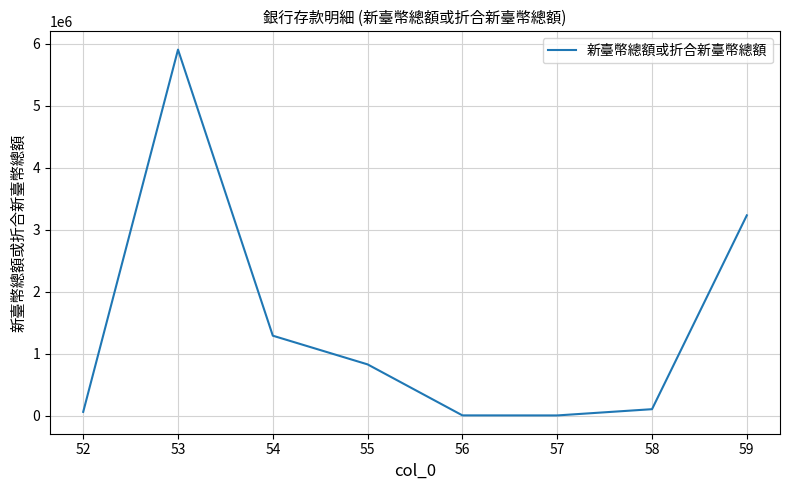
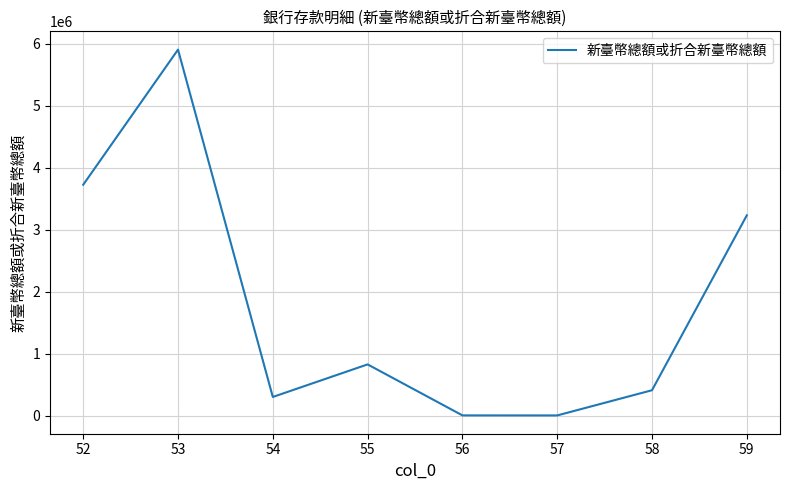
52: 100000 -> 3700000
54: 1300000 -> 300000
58: 100000 -> 400000
